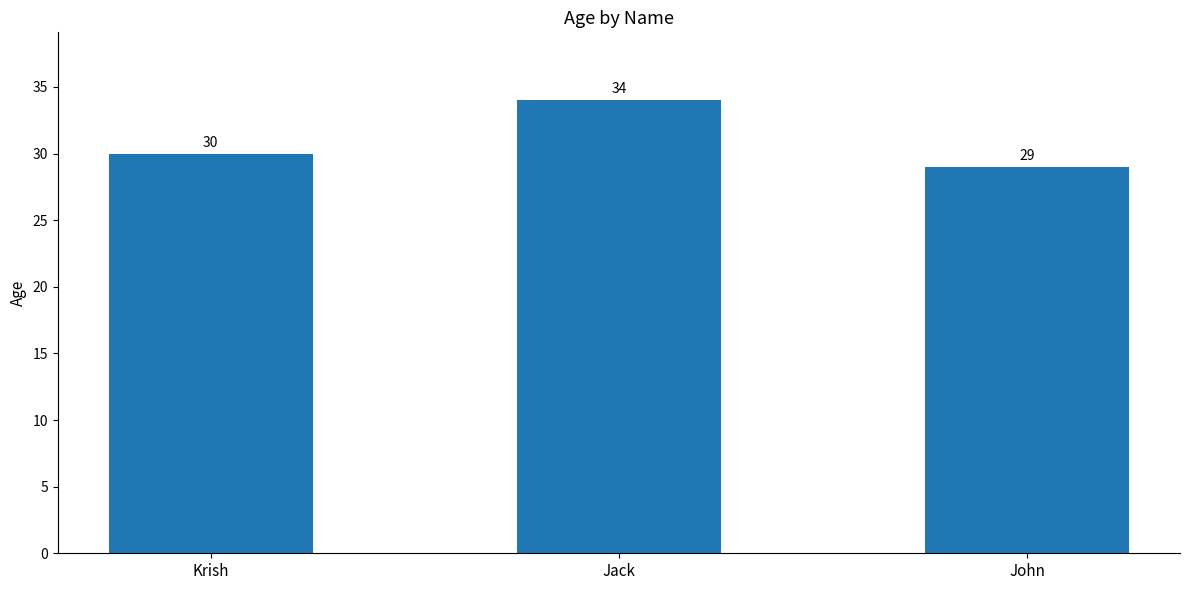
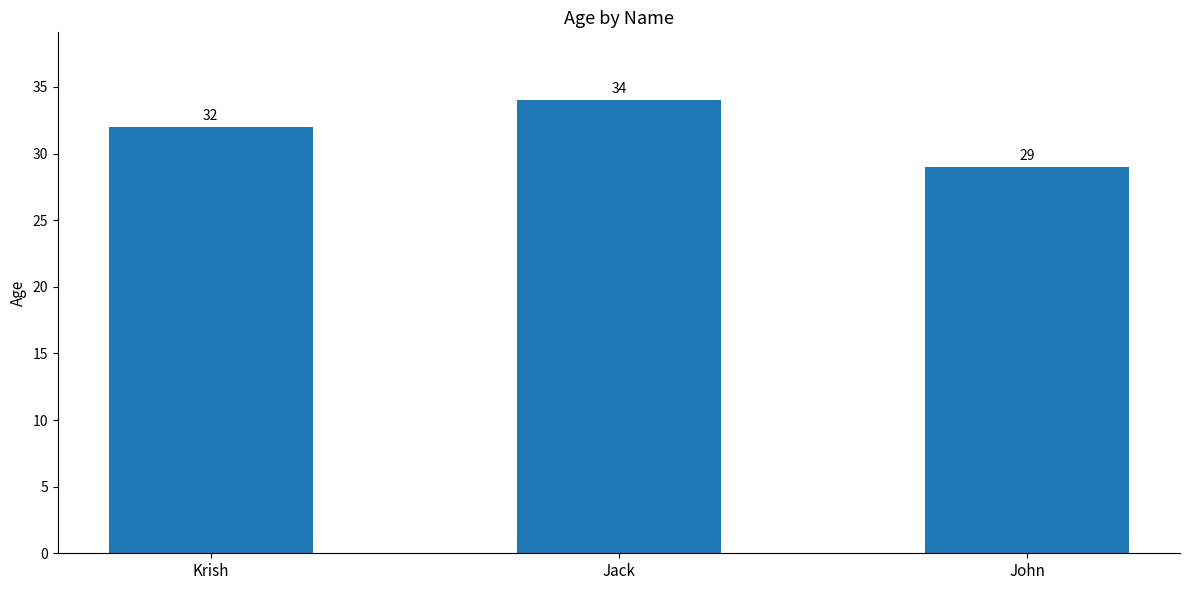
Krish: 30 -> 32
